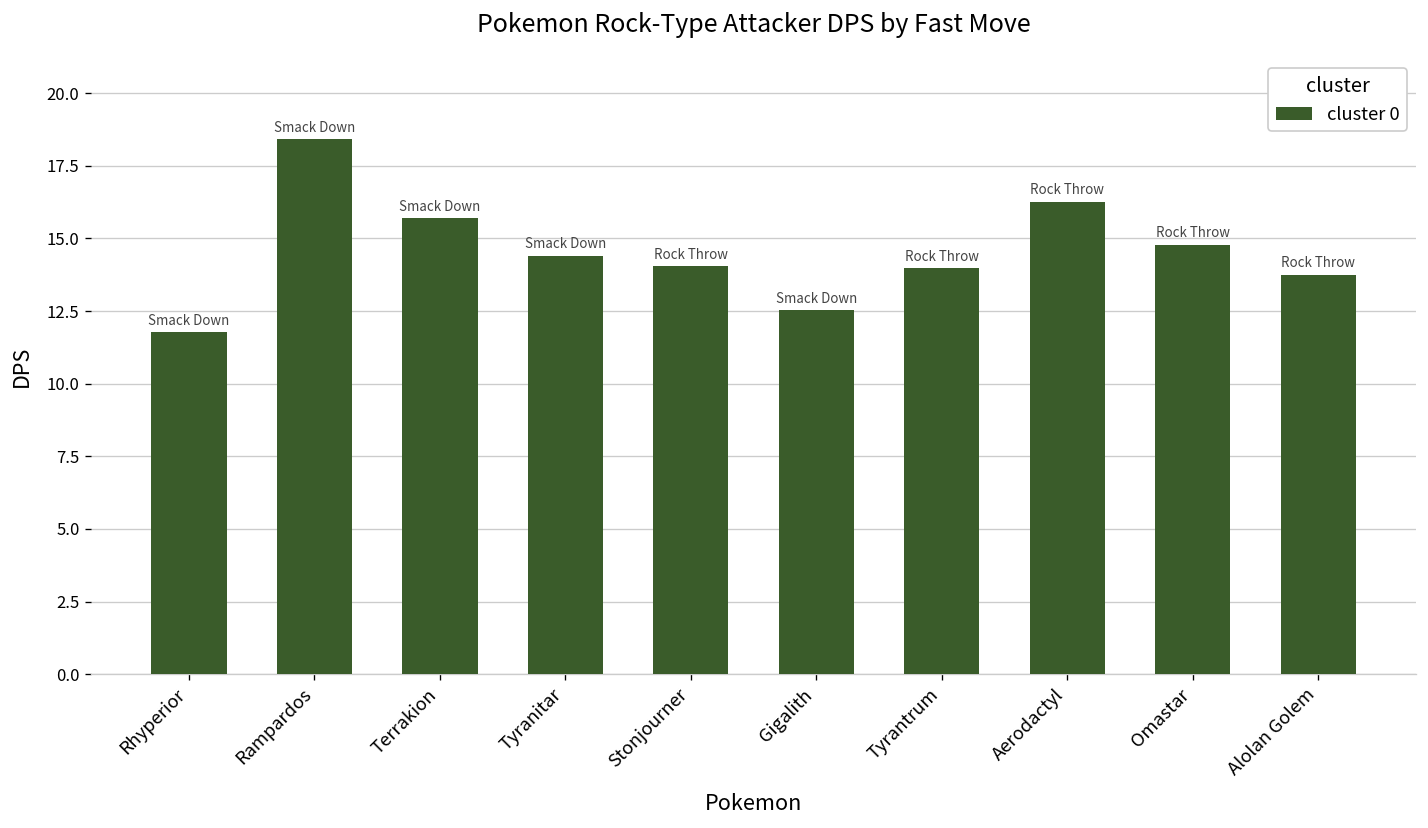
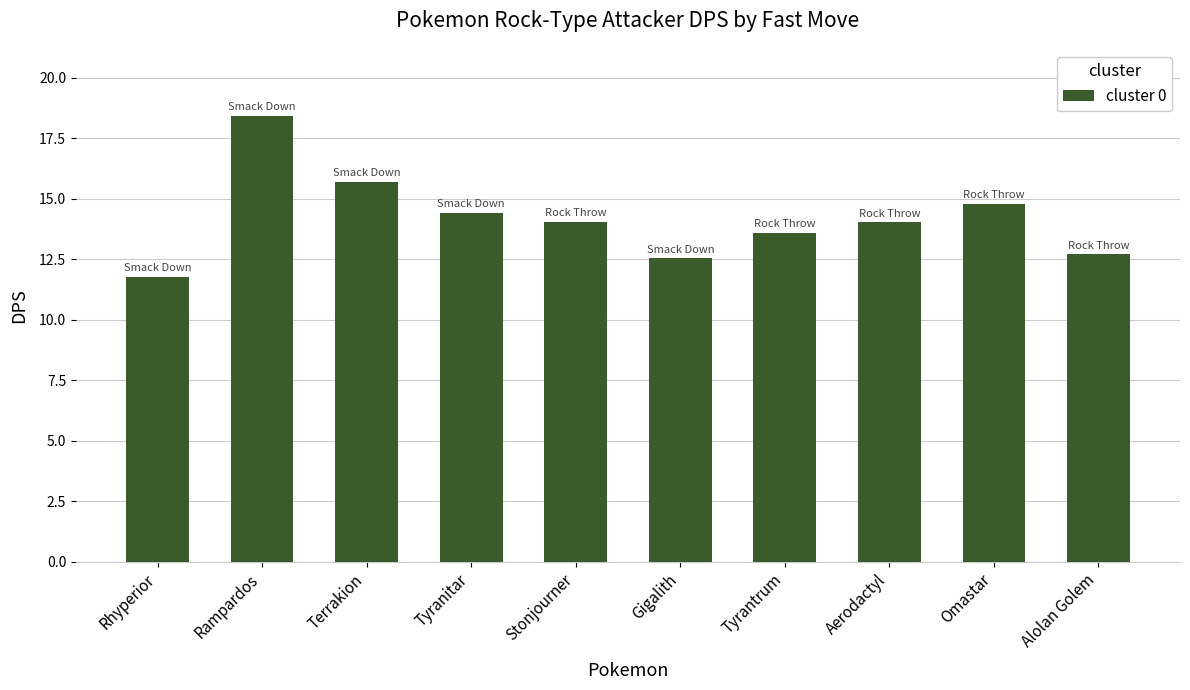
Tyrantrum: 14.0 -> 13.6
Aerodactyl: 16.3 -> 14.0
Alolan Golem: 13.8 -> 12.7
